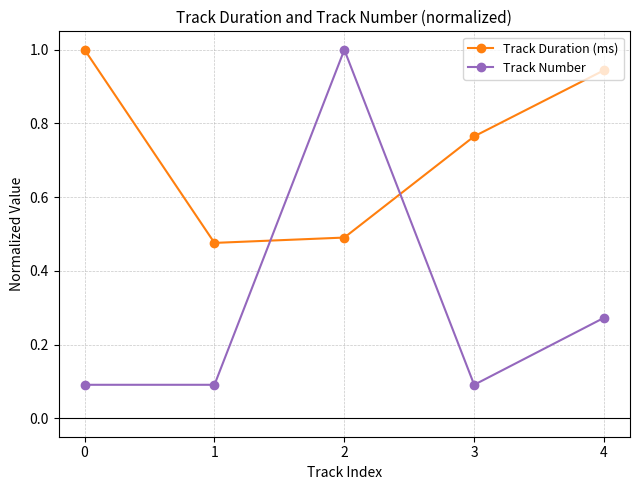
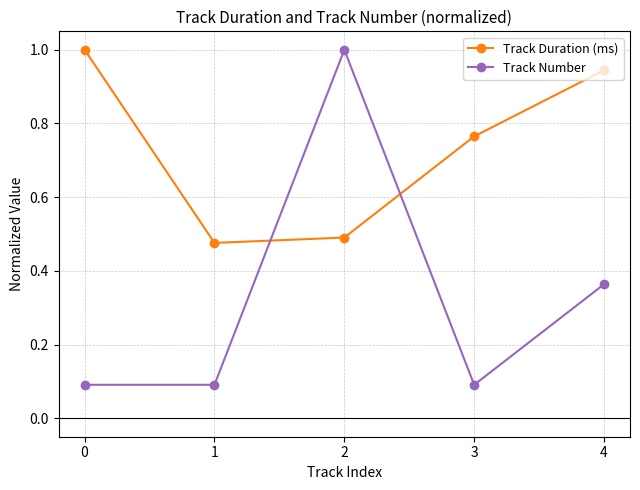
Track Number, 4: 0.27 -> 0.36
